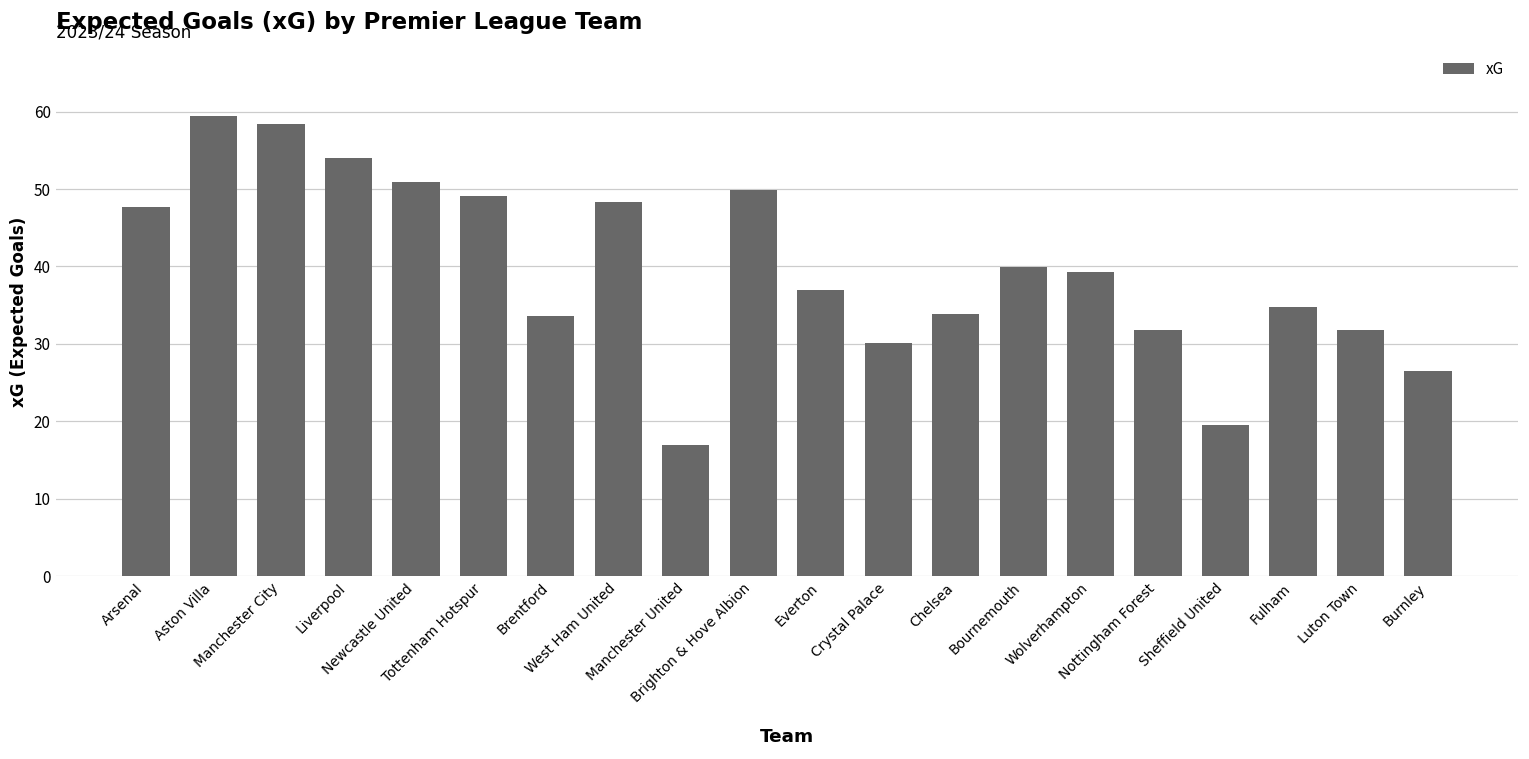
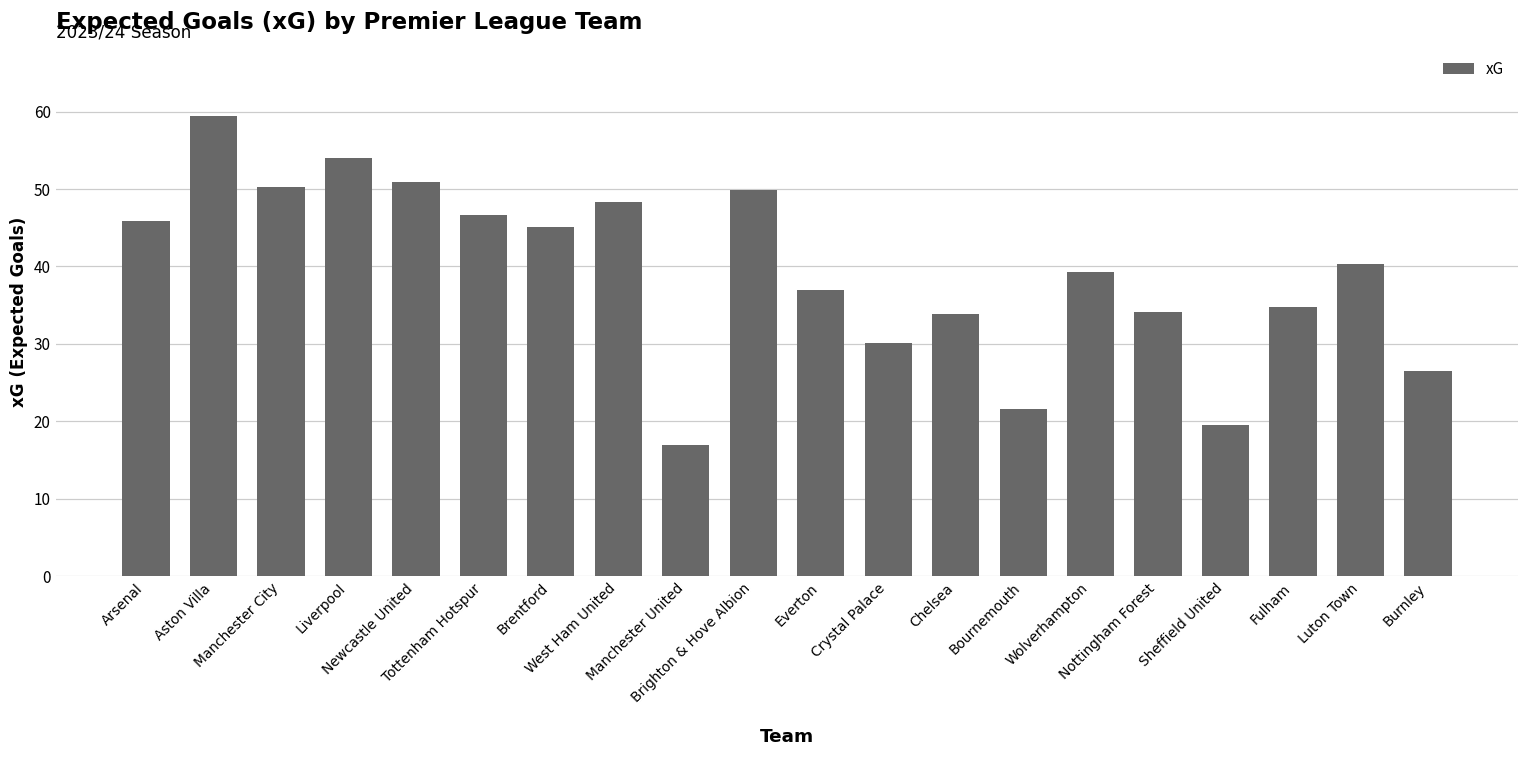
Arsenal: 48 -> 46
Manchester City: 58 -> 50
Tottenham Hotspur: 49 -> 47
Brentford: 34 -> 45
Bournemouth: 40 -> 22
Nottingham Forest: 32 -> 34
Luton Town: 32 -> 40
